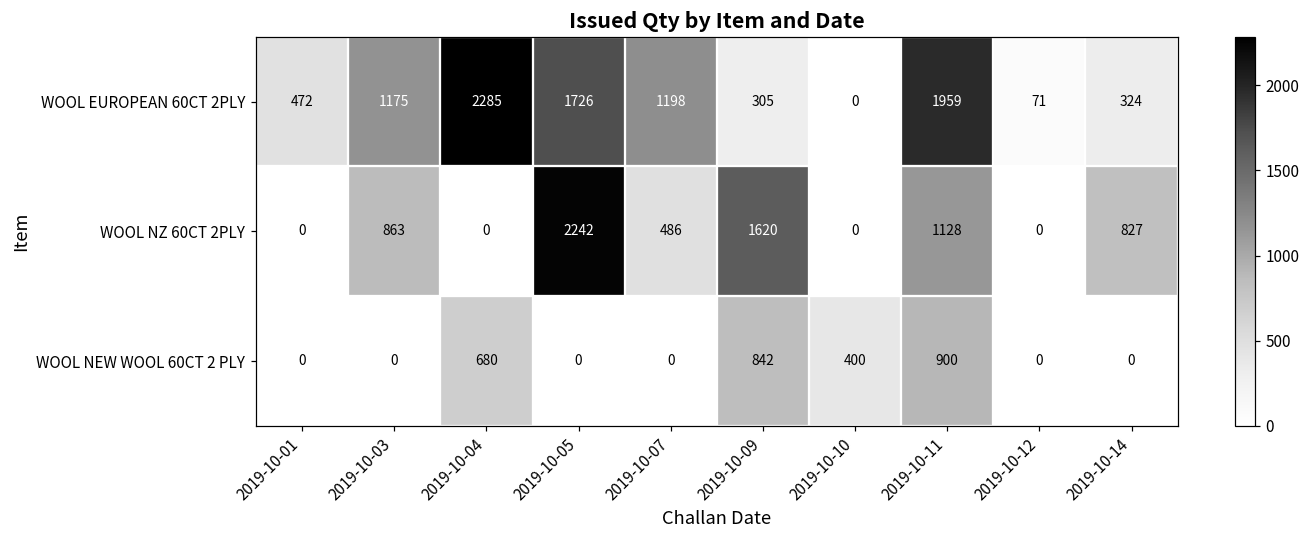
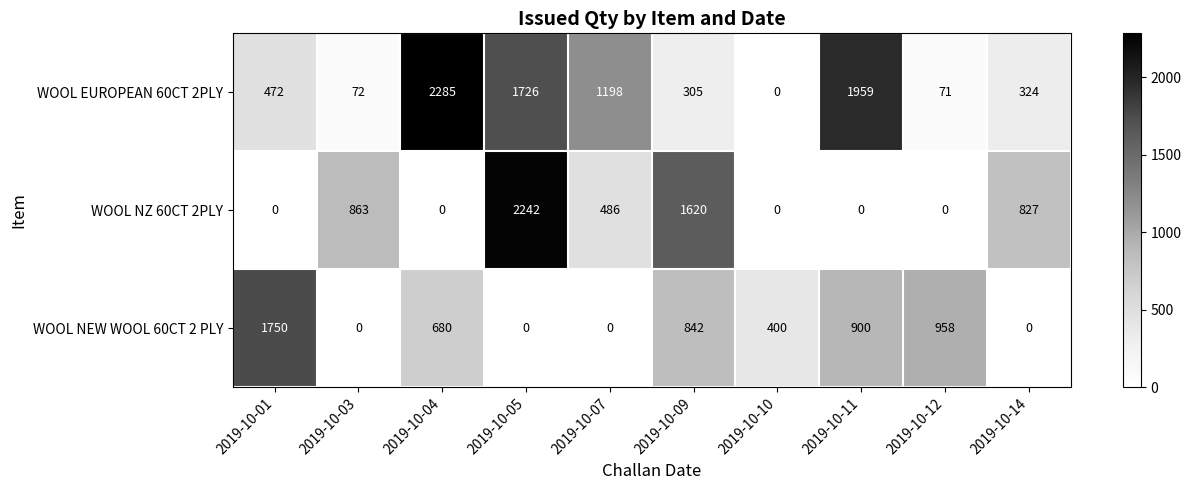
WOOL EUROPEAN 60CT 2PLY, 2019-10-03: 1175 -> 72
WOOL NZ 60CT 2PLY, 2019-10-11: 1128 -> 0
WOOL NEW WOOL 60CT 2 PLY, 2019-10-01: 0 -> 1750
WOOL NEW WOOL 60CT 2 PLY, 2019-10-12: 0 -> 958
